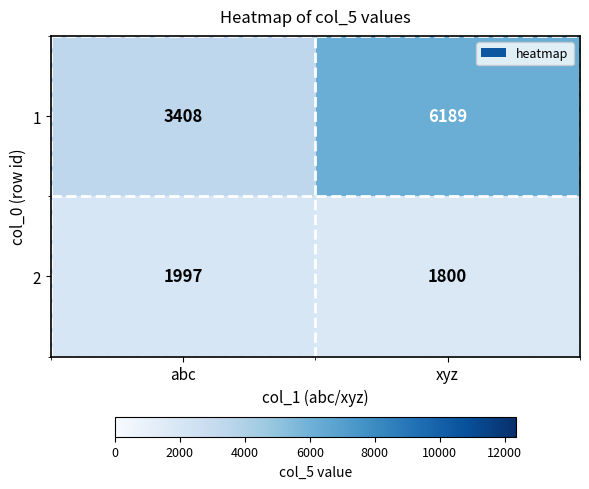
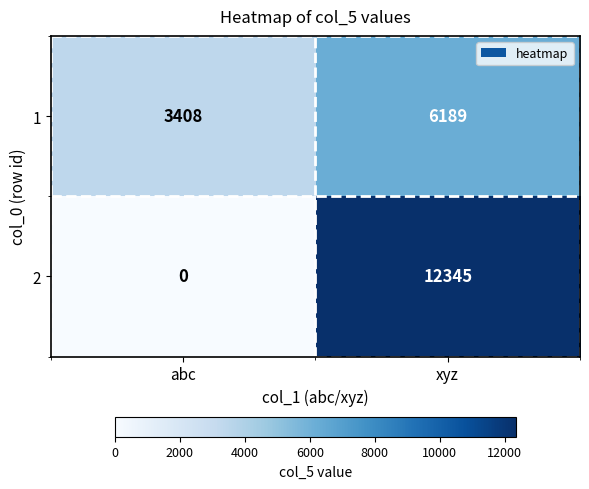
2, abc: 1997 -> 0
2, xyz: 1800 -> 12345
